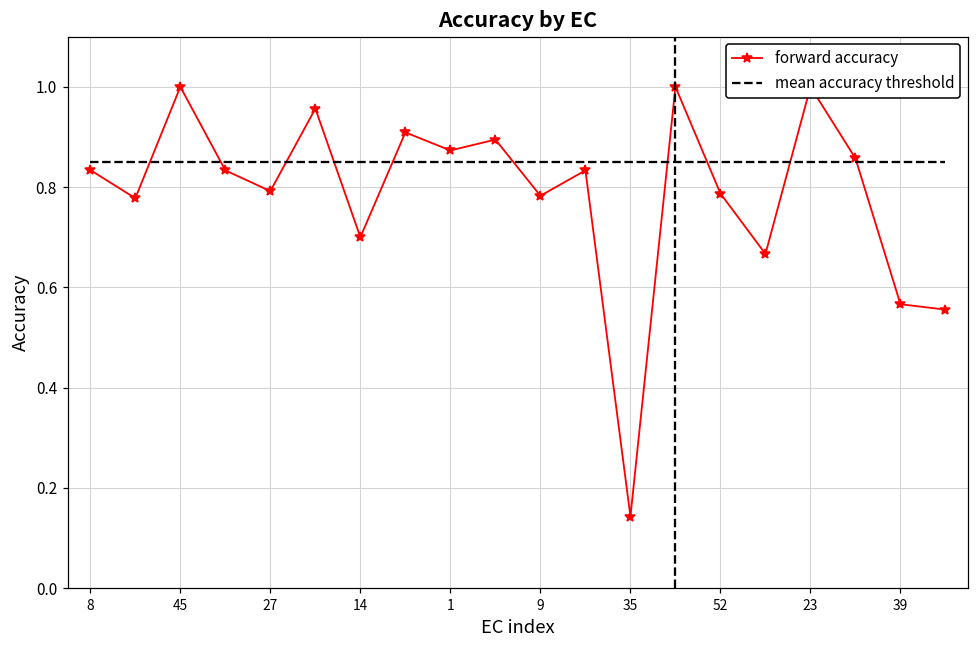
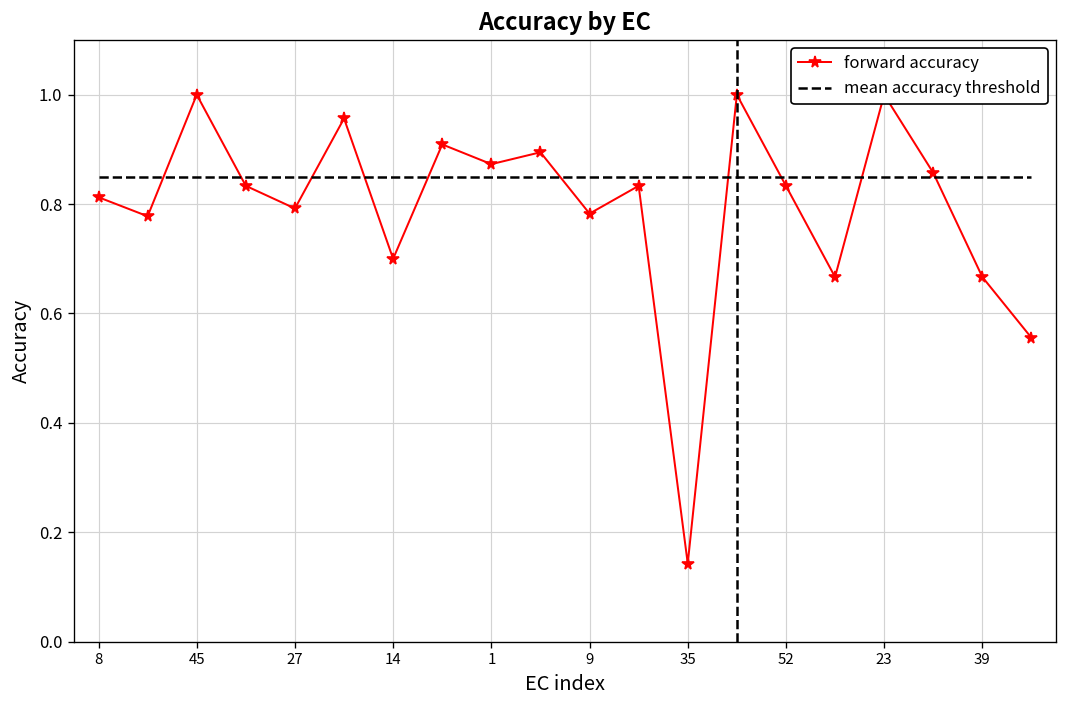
forward accuracy, 8: 0.83 -> 0.81
forward accuracy, 52: 0.79 -> 0.83
forward accuracy, 39: 0.57 -> 0.67
